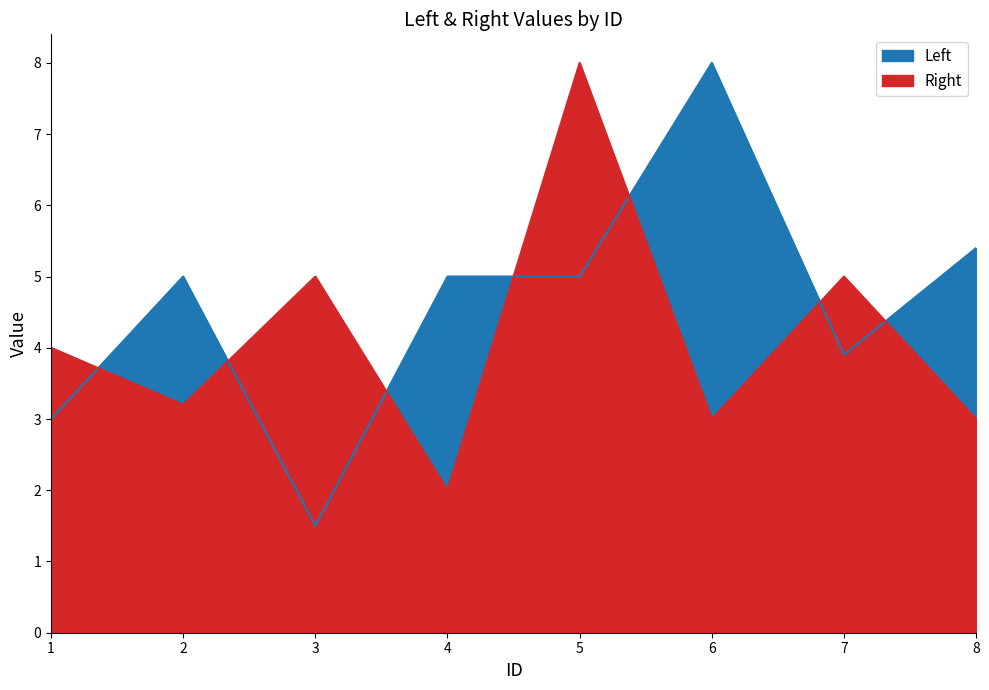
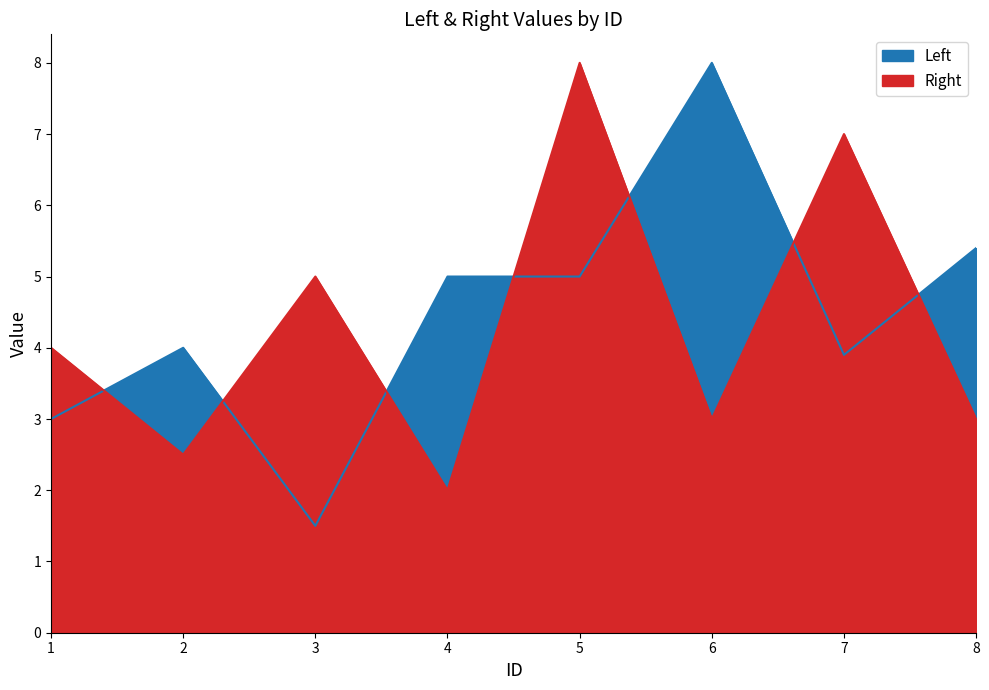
Left, 2: 5 -> 4
Right, 2: 3.2 -> 2.5
Right, 7: 5 -> 7
